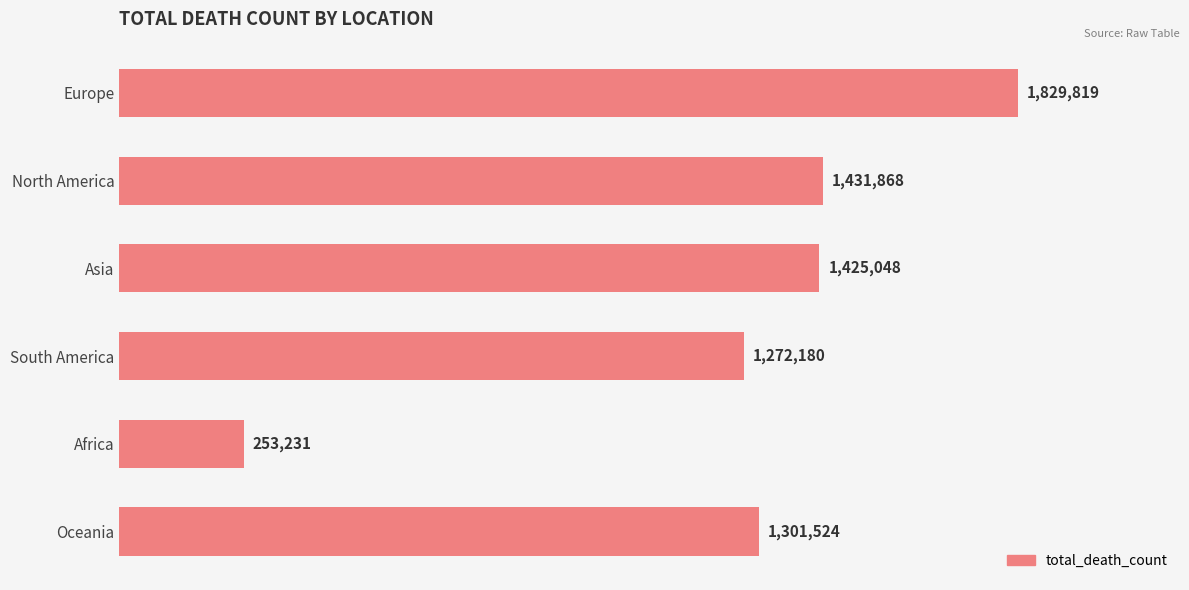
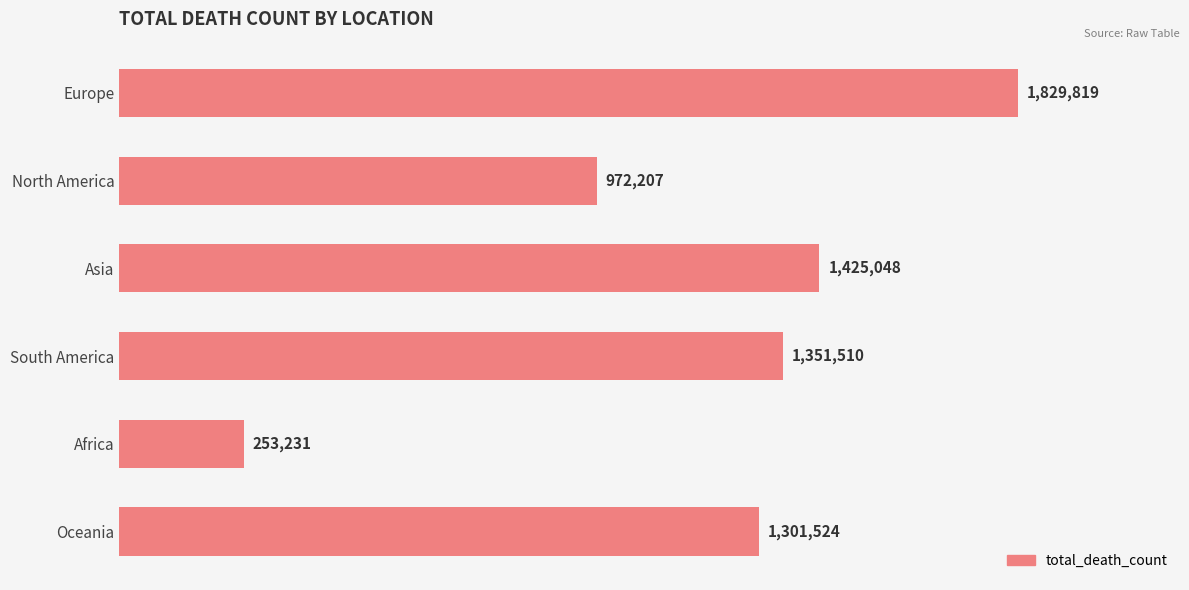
North America: 1,431,868 -> 972,207
South America: 1,272,180 -> 1,351,510
